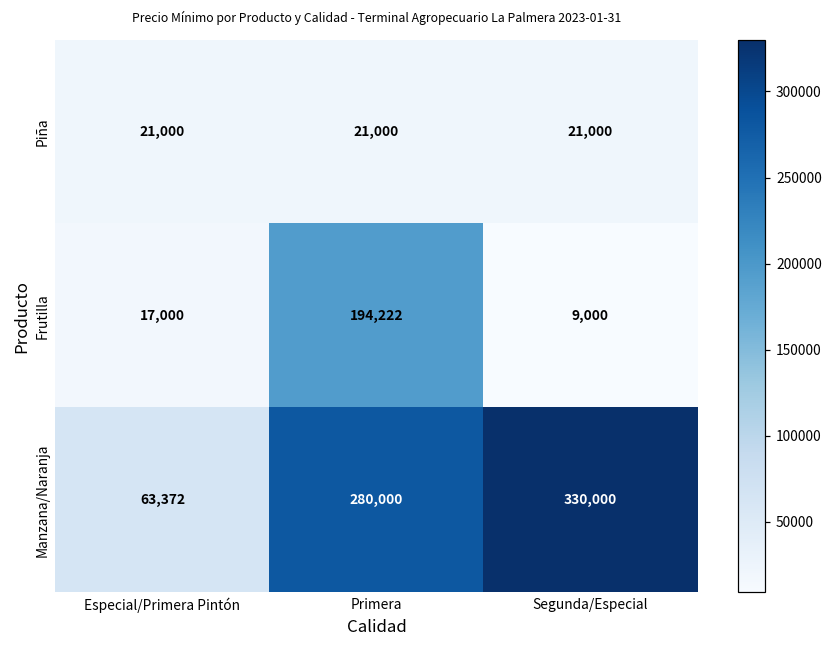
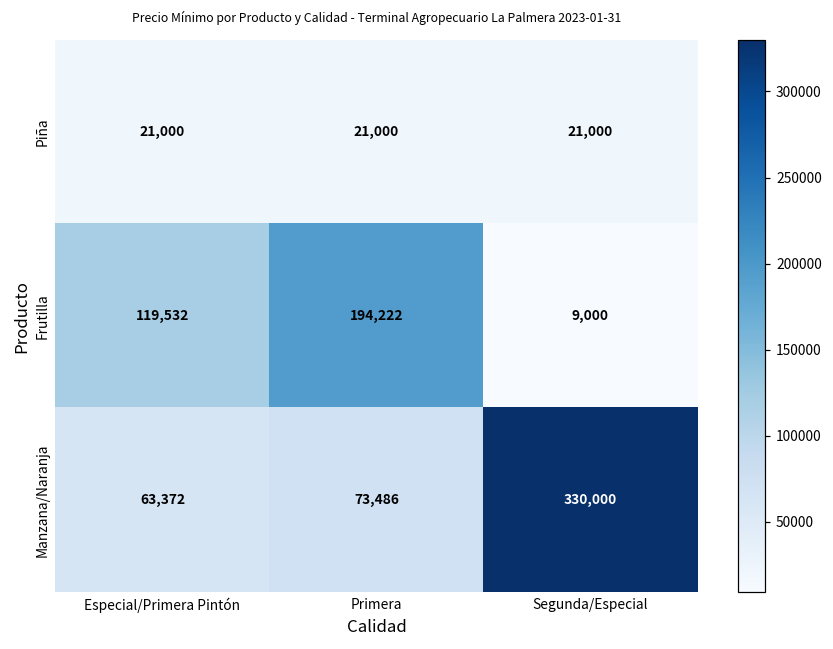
Frutilla, Especial/Primera Pintón: 17,000 -> 119,532
Manzana/Naranja, Primera: 280,000 -> 73,486
